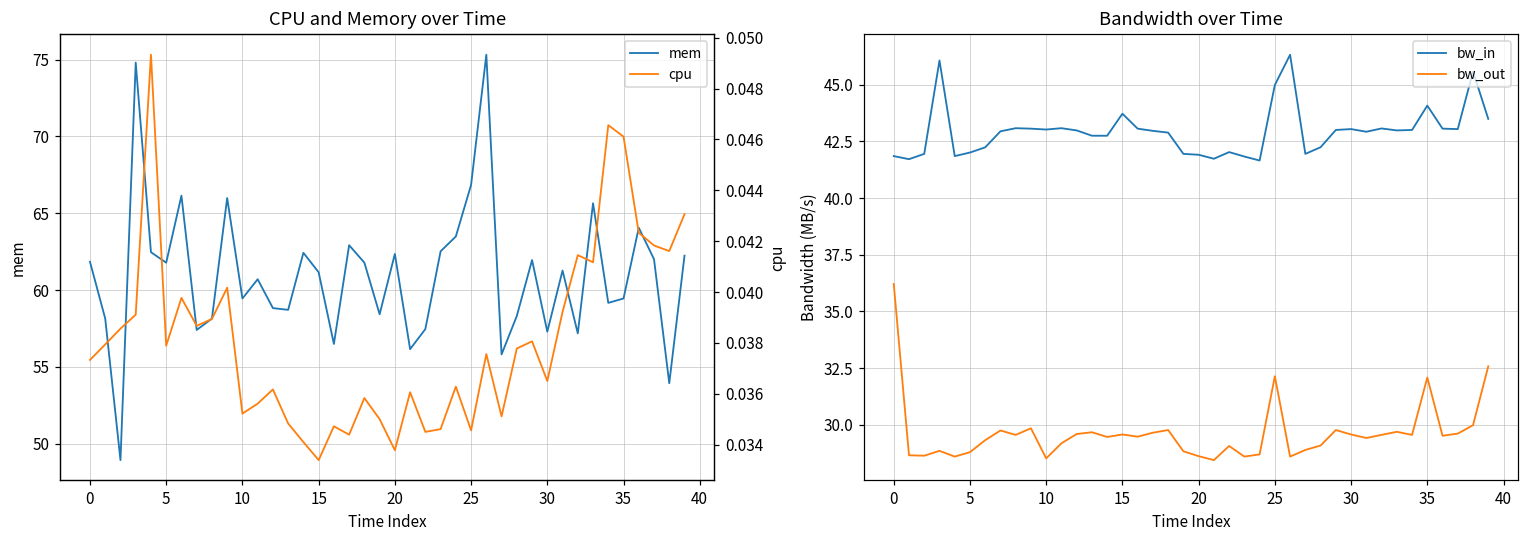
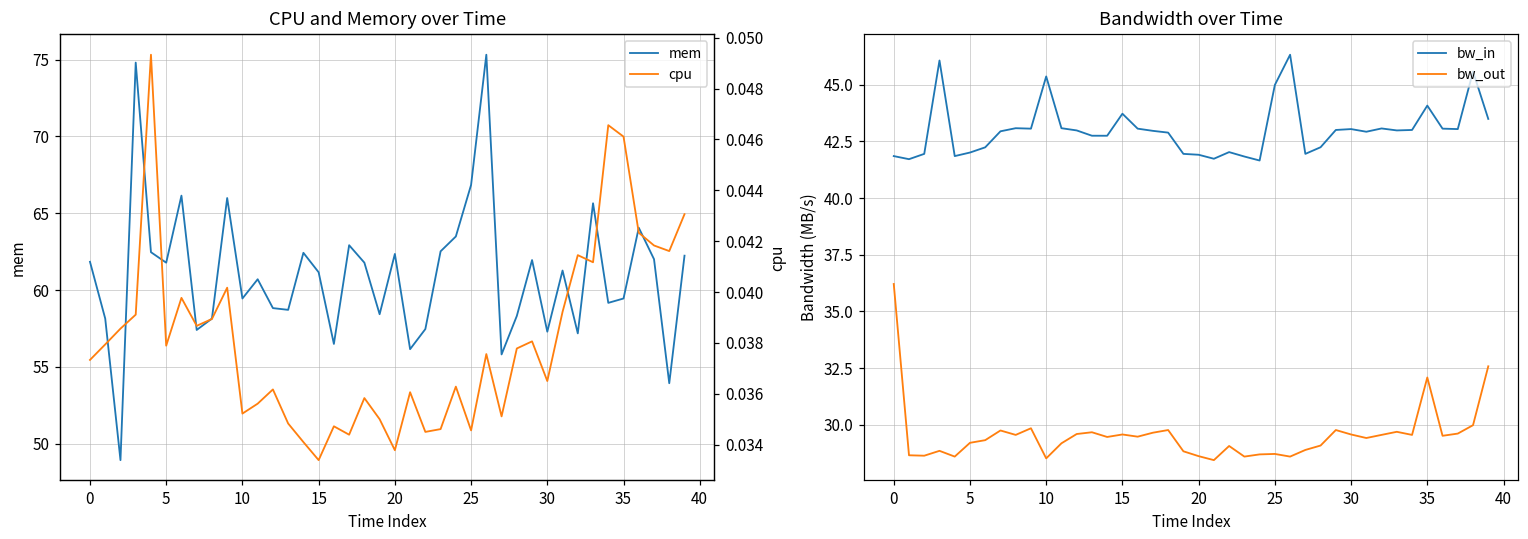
Bandwidth over Time, bw_out, 5: 28.8 -> 29.2
Bandwidth over Time, bw_in, 10: 43.0 -> 45.4
Bandwidth over Time, bw_out, 25: 32.1 -> 28.7
